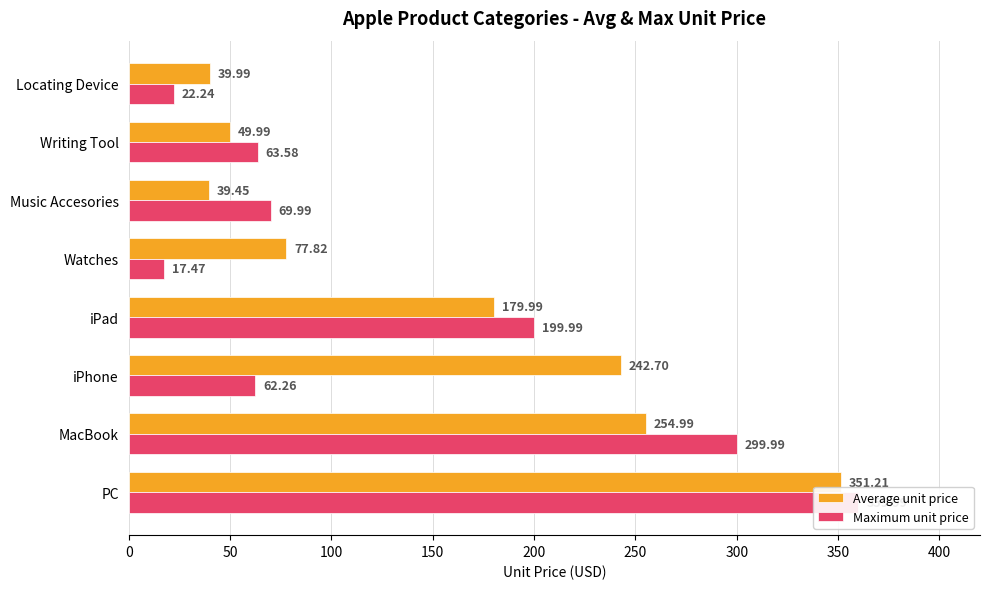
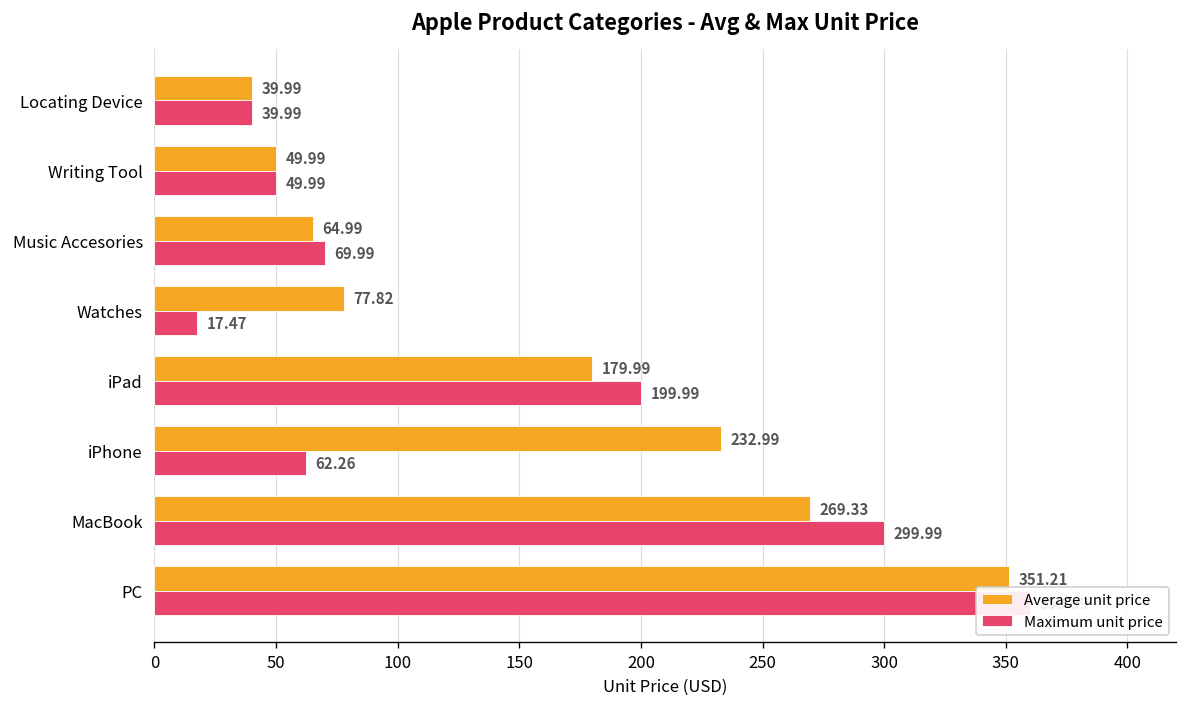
Maximum unit price, Locating Device: 22.24 -> 39.99
Maximum unit price, Writing Tool: 63.58 -> 49.99
Average unit price, Music Accesories: 39.45 -> 64.99
Average unit price, iPhone: 242.70 -> 232.99
Average unit price, MacBook: 254.99 -> 269.33
